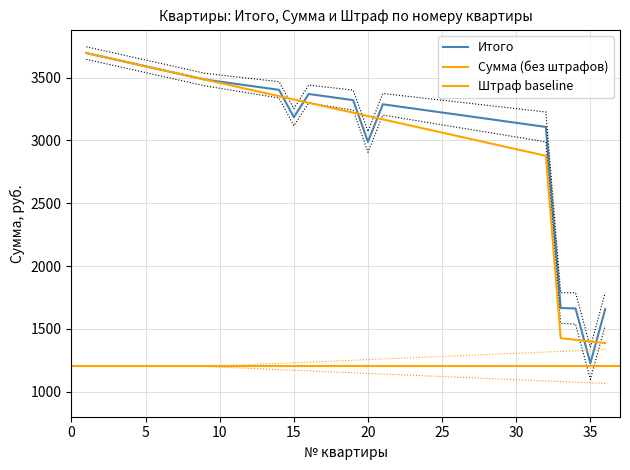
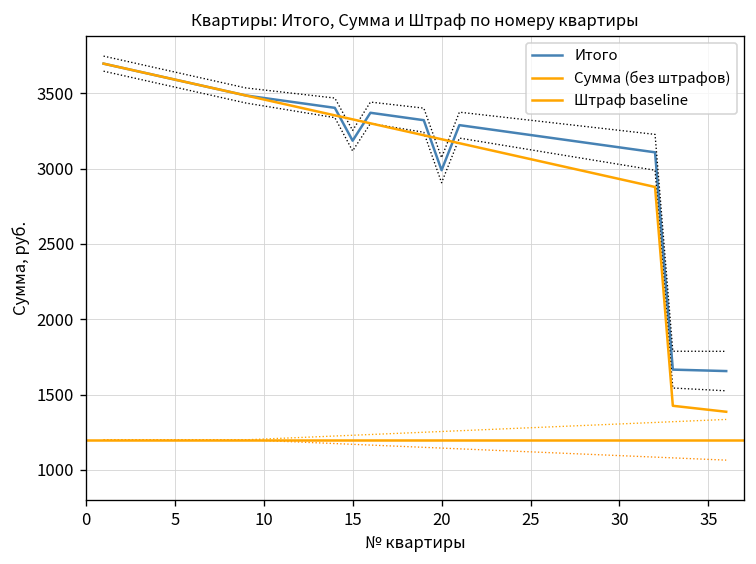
Итого, 35: 1230 -> 1660
